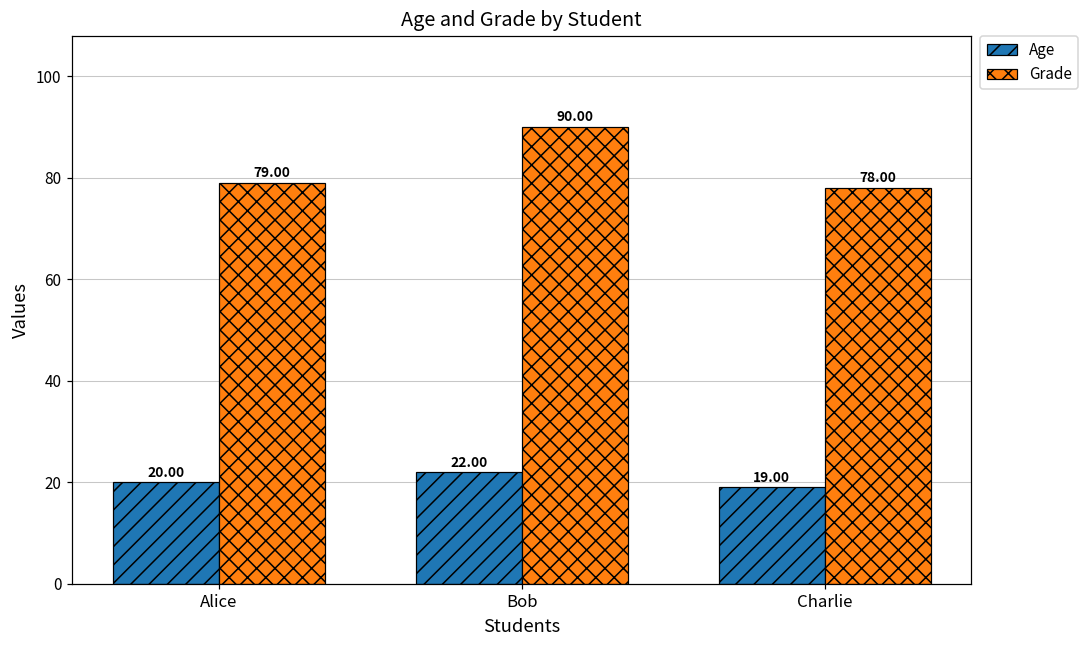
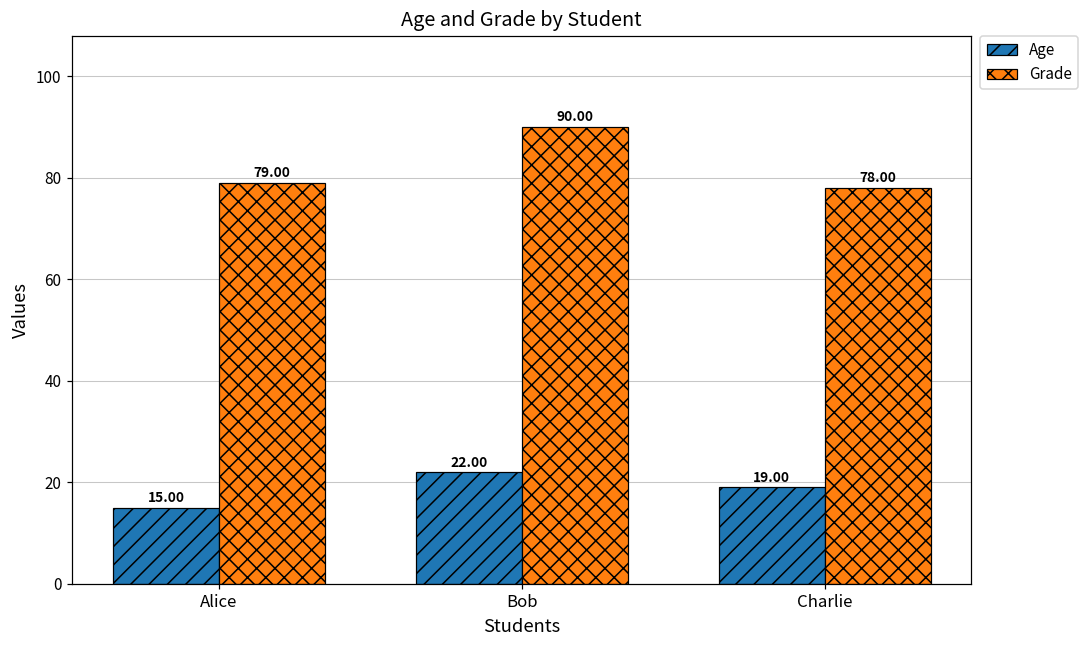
Age, Alice: 20.00 -> 15.00
